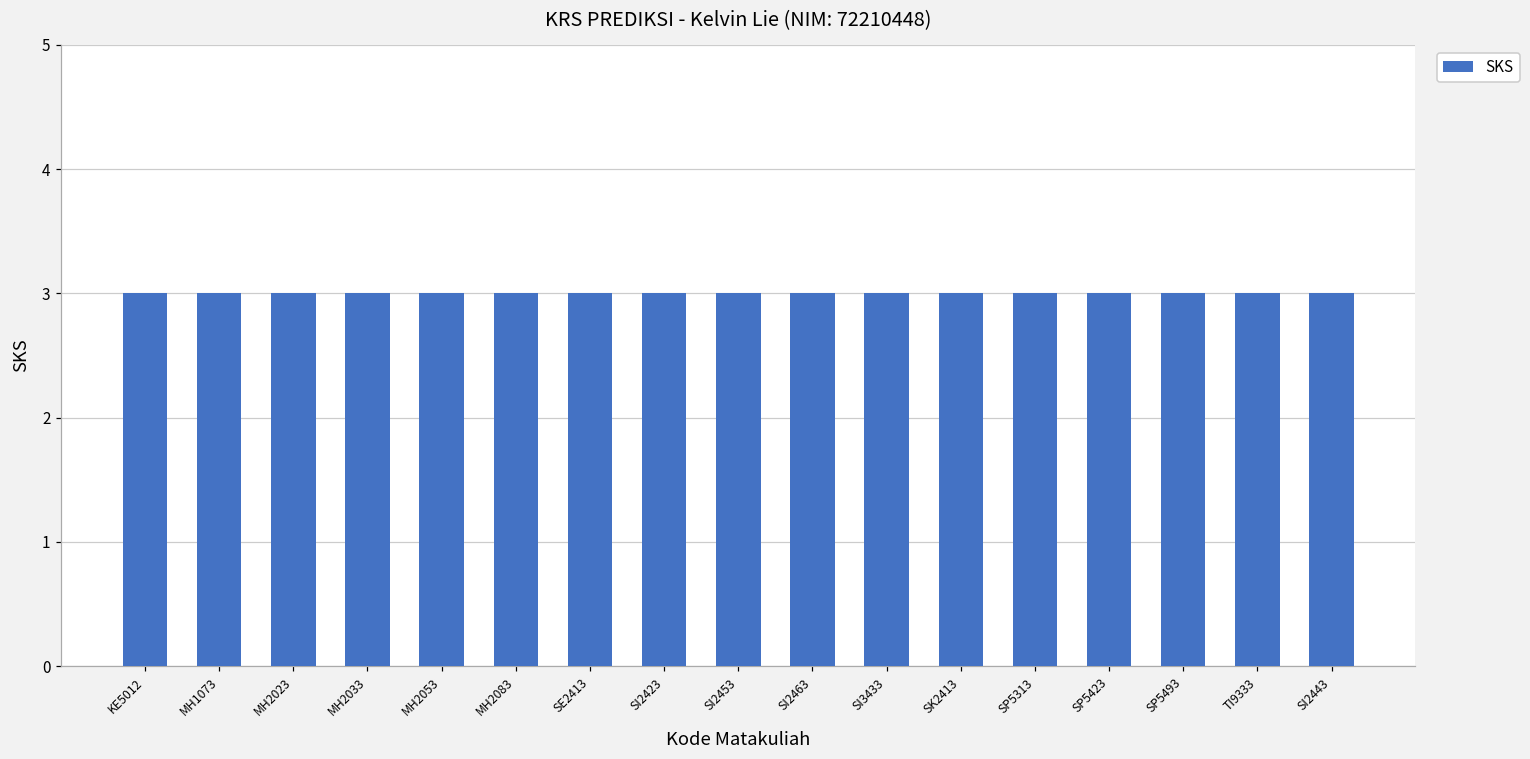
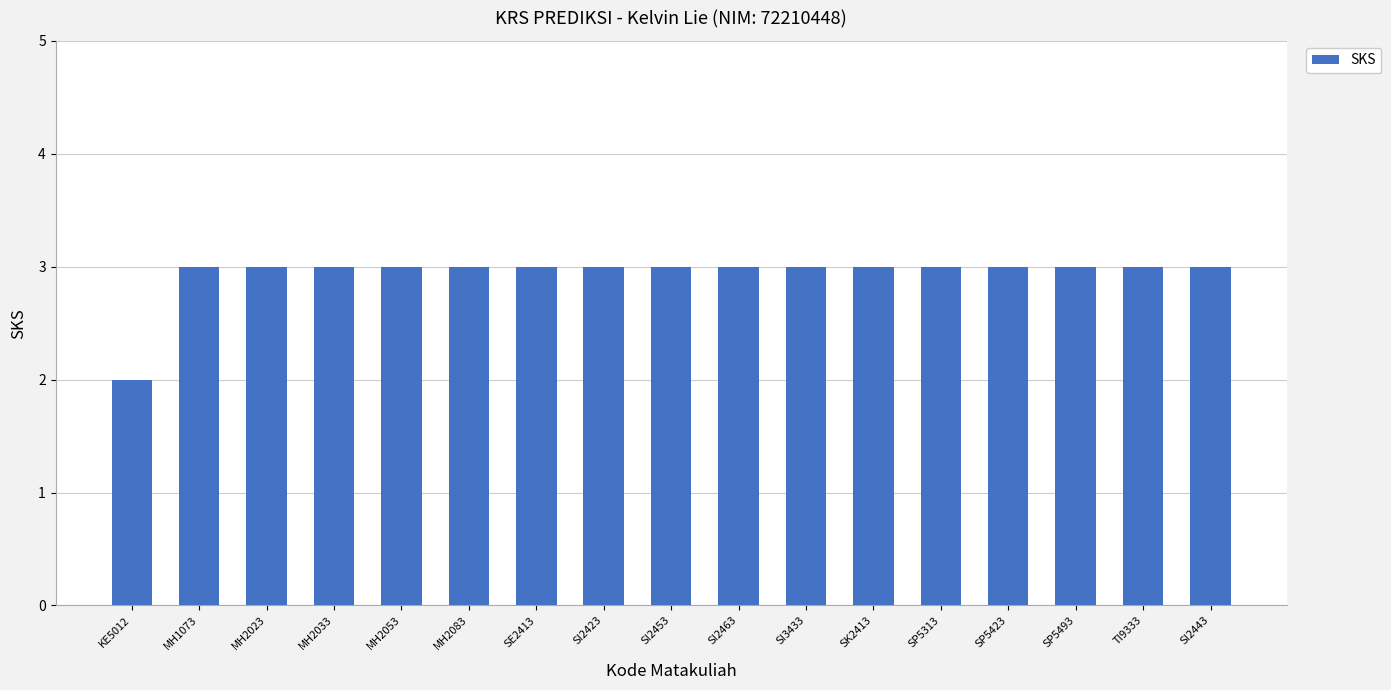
KE5012: 3 -> 2
